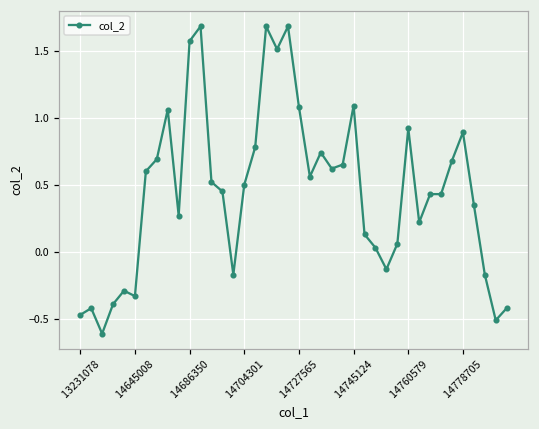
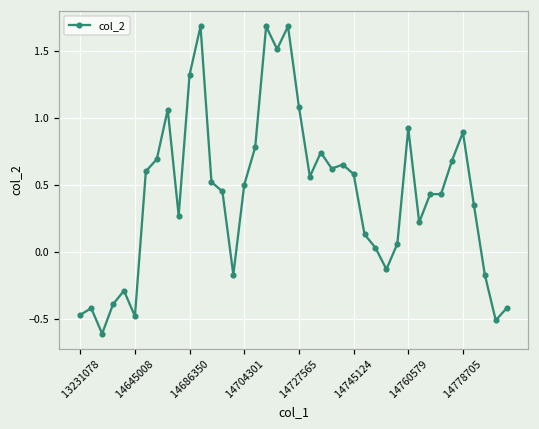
14645008: -0.33 -> -0.48
14686350: 1.57 -> 1.32
14745124: 1.09 -> 0.58
